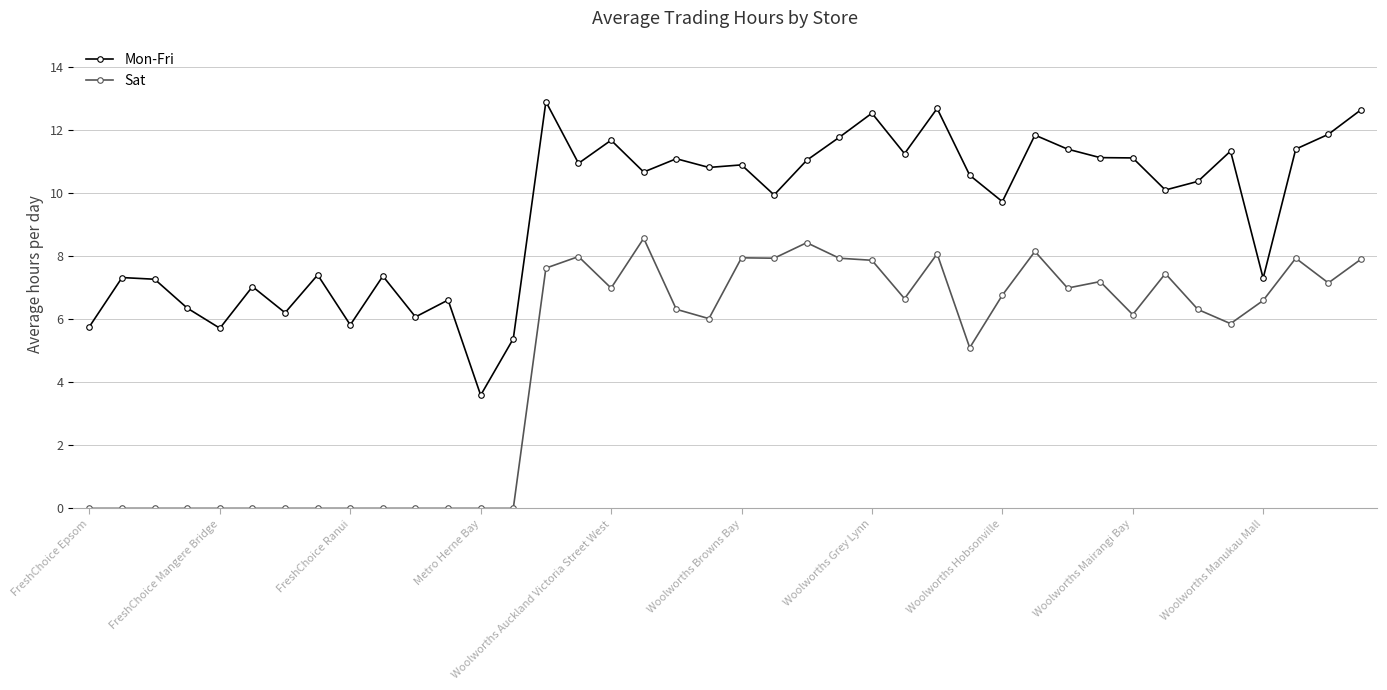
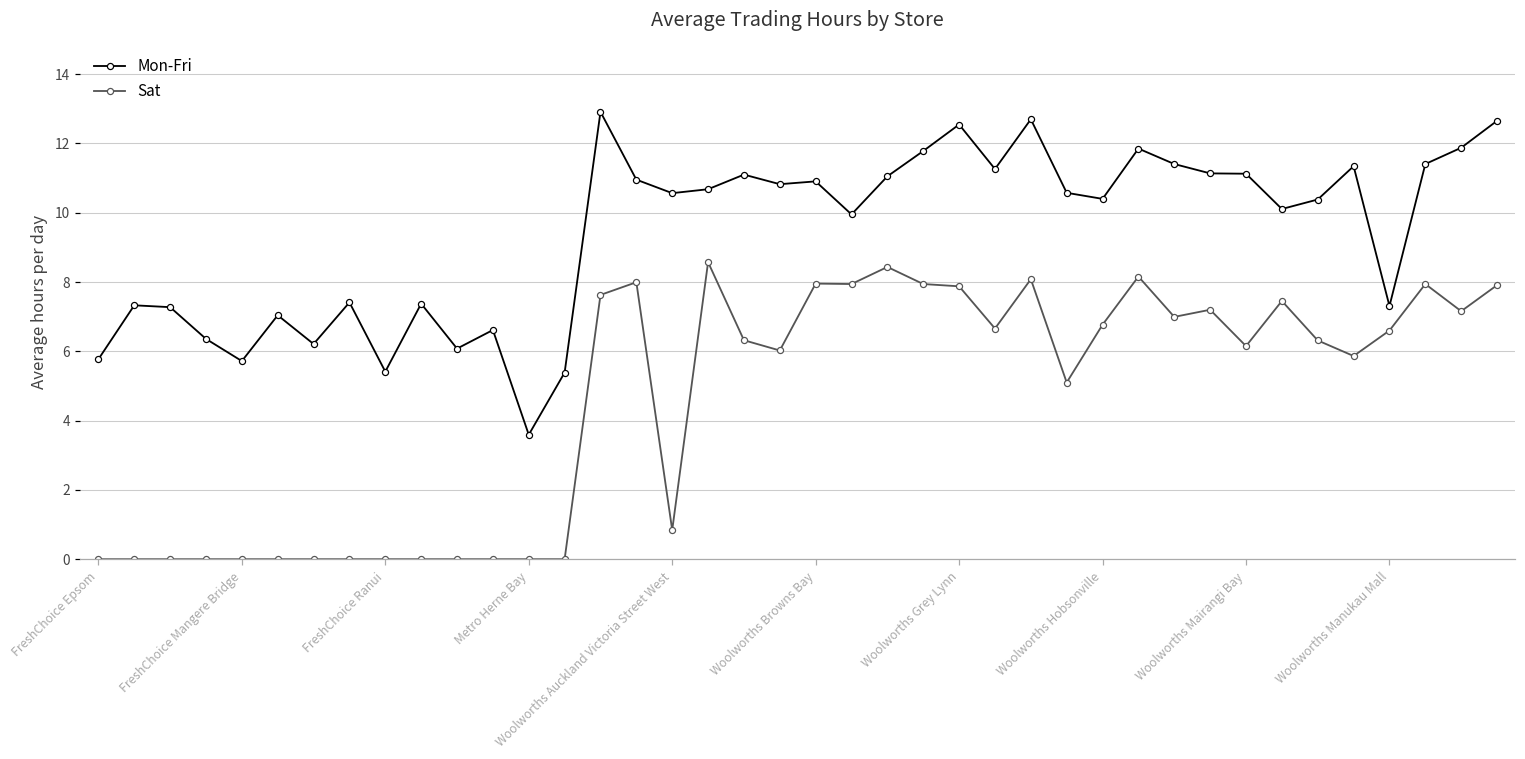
Mon-Fri, FreshChoice Ranui: 5.8 -> 5.4
Mon-Fri, Woolworths Auckland Victoria Street West: 11.7 -> 10.6
Sat, Woolworths Auckland Victoria Street West: 7.0 -> 0.8
Mon-Fri, Woolworths Hobsonville: 9.7 -> 10.4
